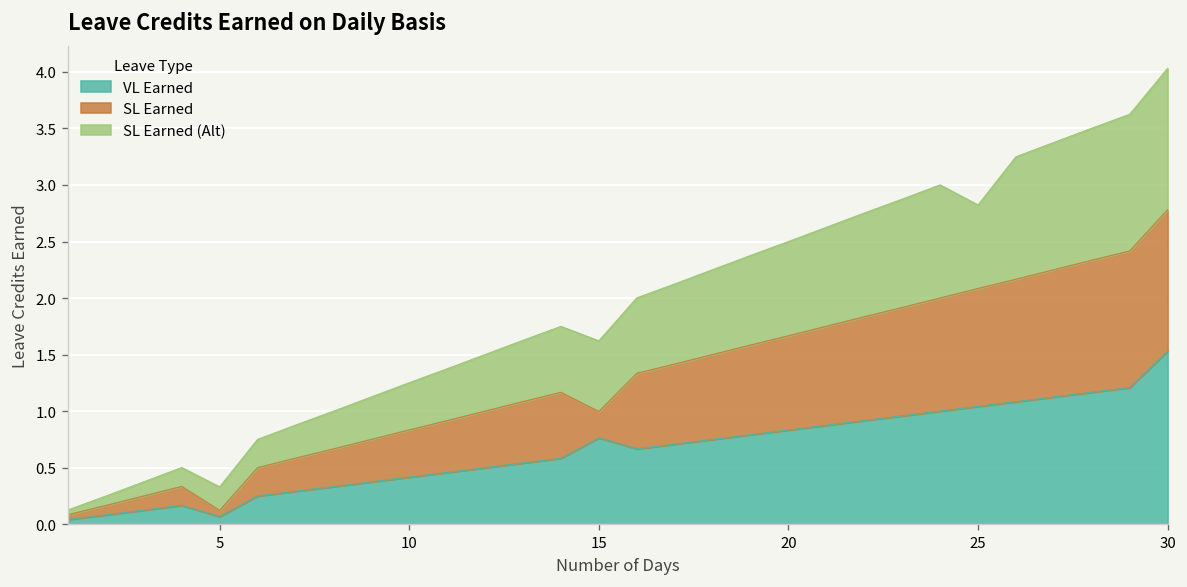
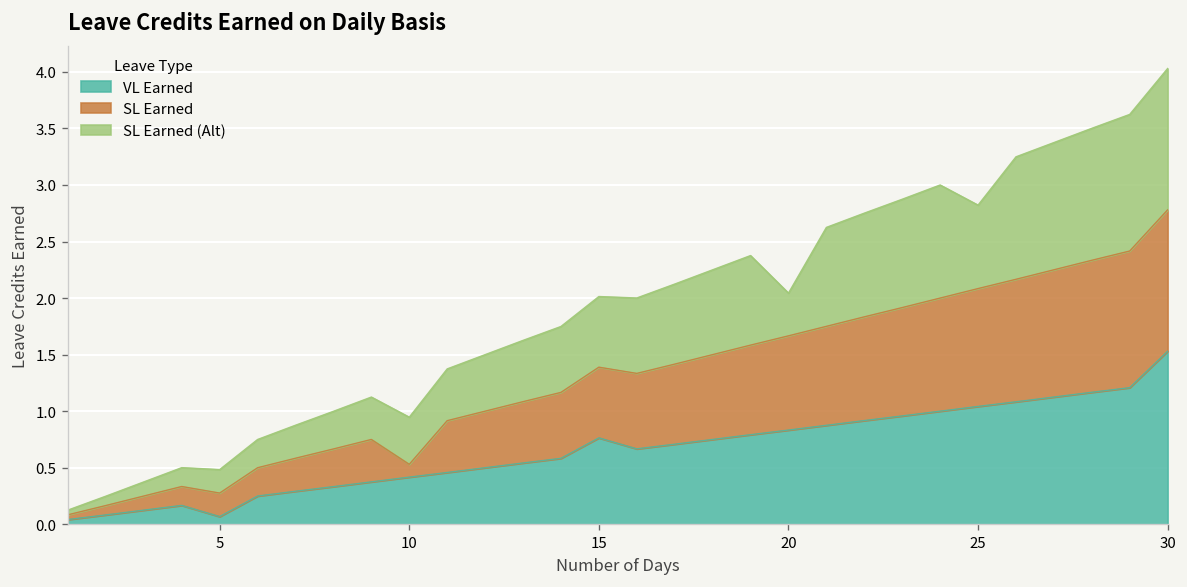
SL Earned, 5: 0.1 -> 0.2
SL Earned, 10: 0.4 -> 0.1
SL Earned, 15: 0.2 -> 0.6
SL Earned (Alt), 20: 0.8 -> 0.4
